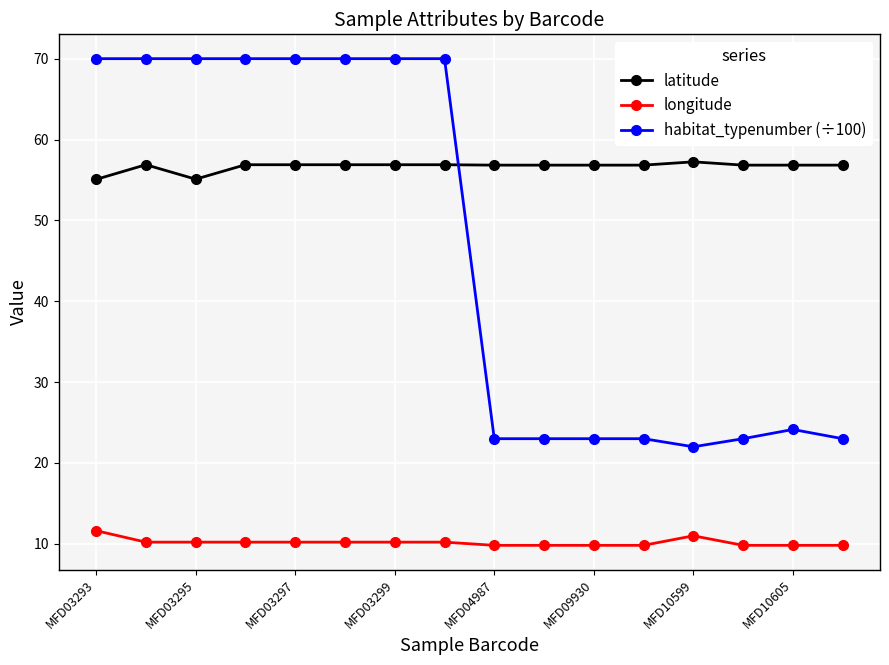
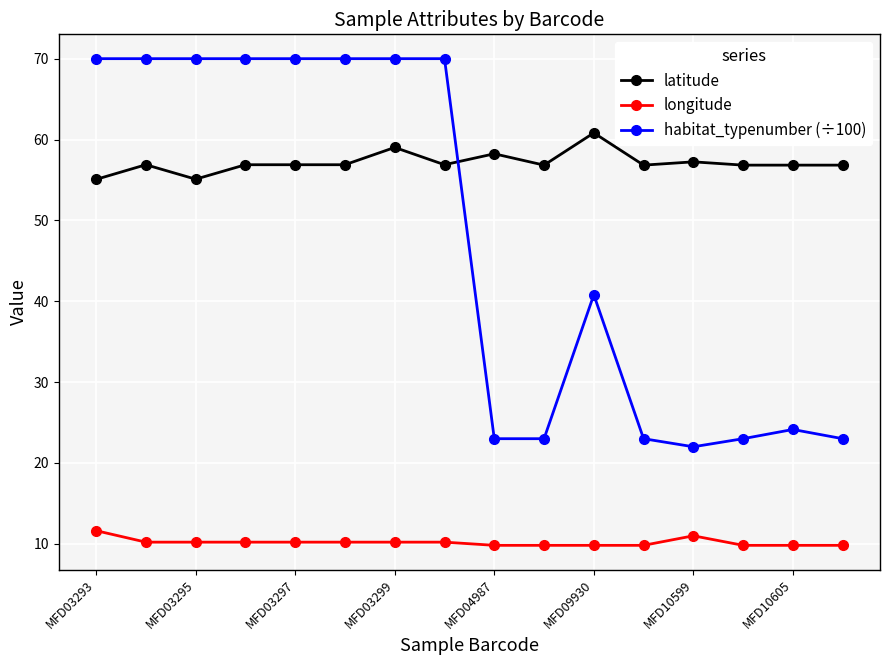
latitude, MFD03299: 57 -> 59
latitude, MFD04987: 57 -> 58
latitude, MFD09930: 57 -> 61
habitat_typenumber (÷100), MFD09930: 23 -> 41
